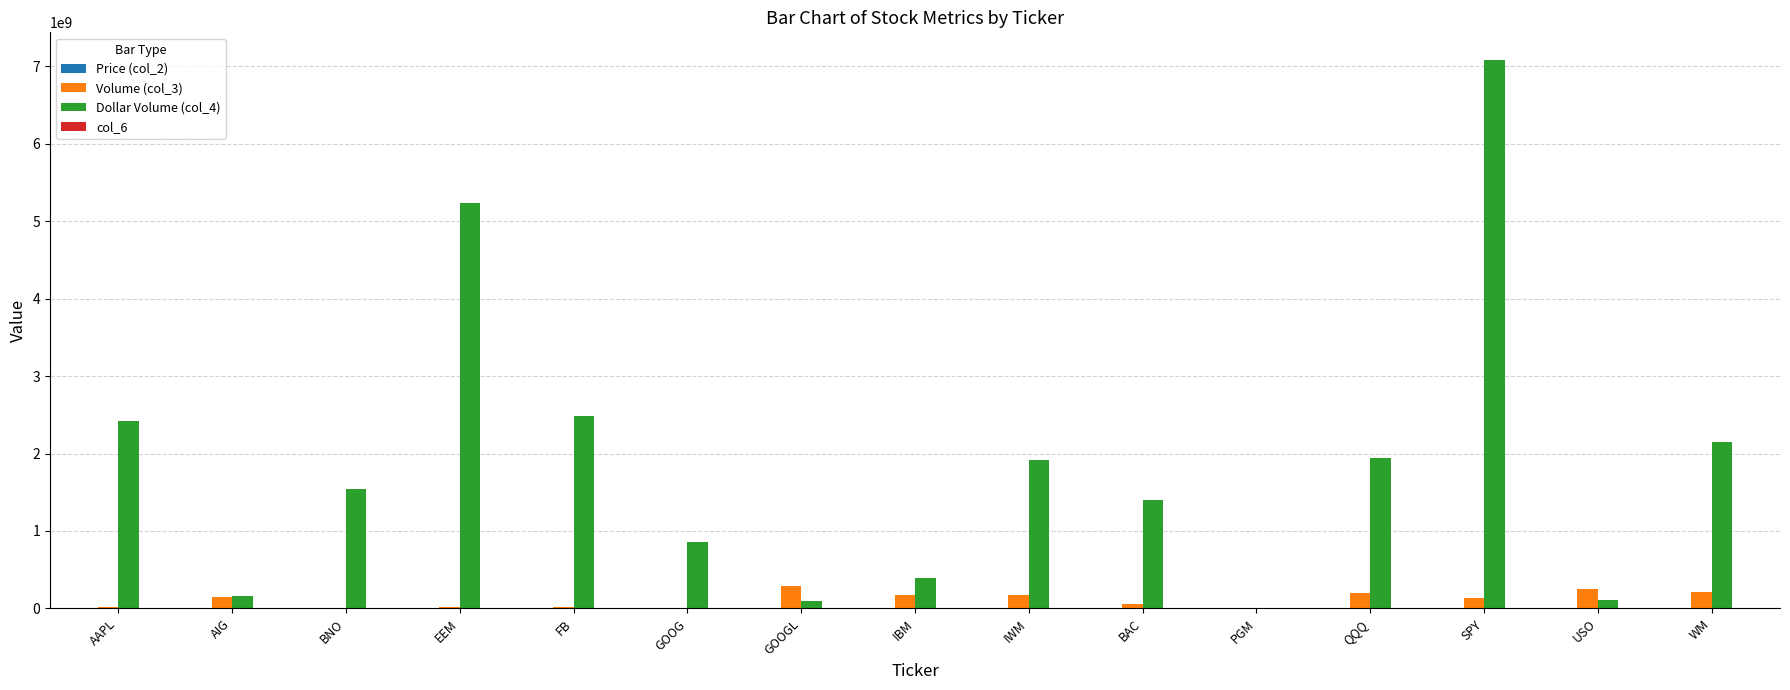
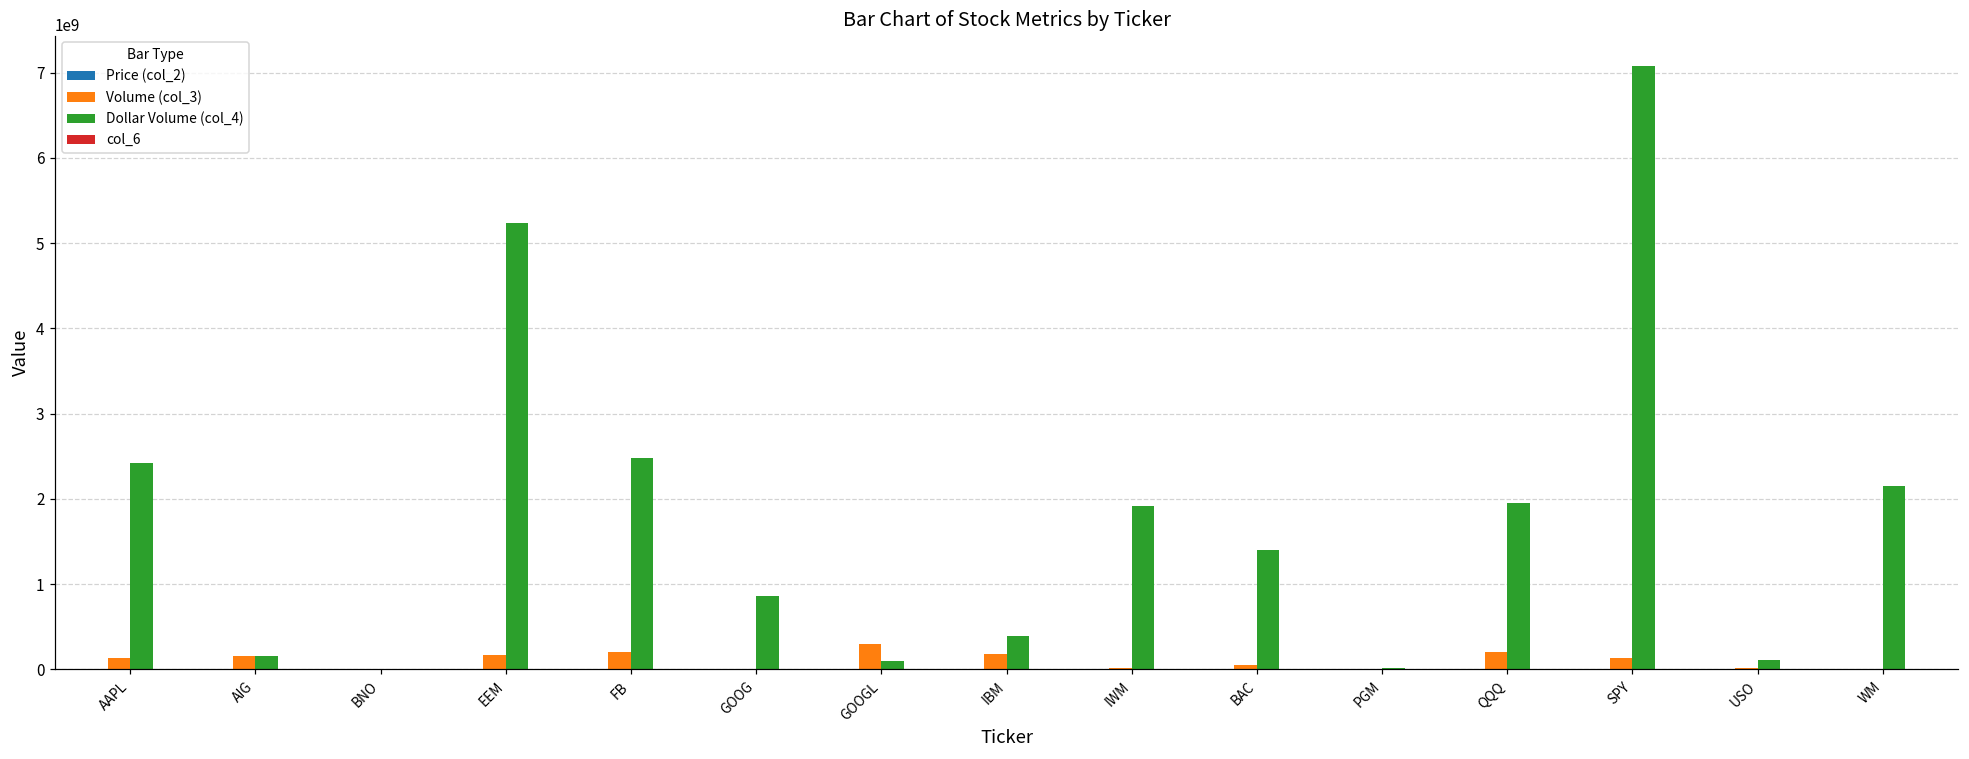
Volume (col_3), AAPL: 0 -> 100000000
Dollar Volume (col_4), BNO: 1500000000 -> 0
Volume (col_3), EEM: 0 -> 200000000
Volume (col_3), FB: 0 -> 200000000
Volume (col_3), IWM: 200000000 -> 0
Volume (col_3), USO: 300000000 -> 0
Volume (col_3), WM: 200000000 -> 0
